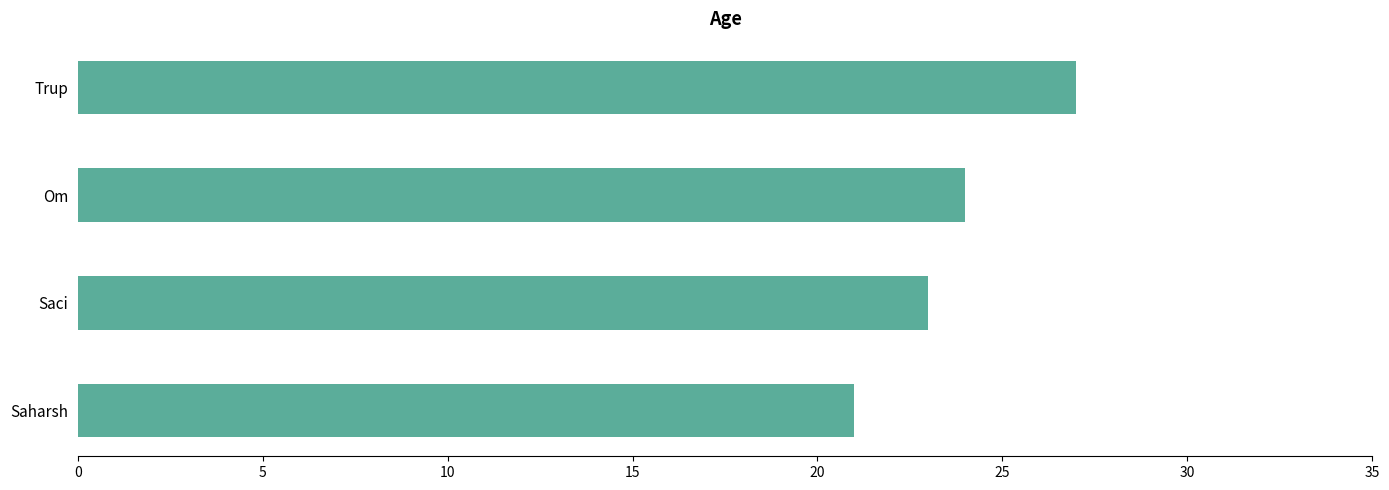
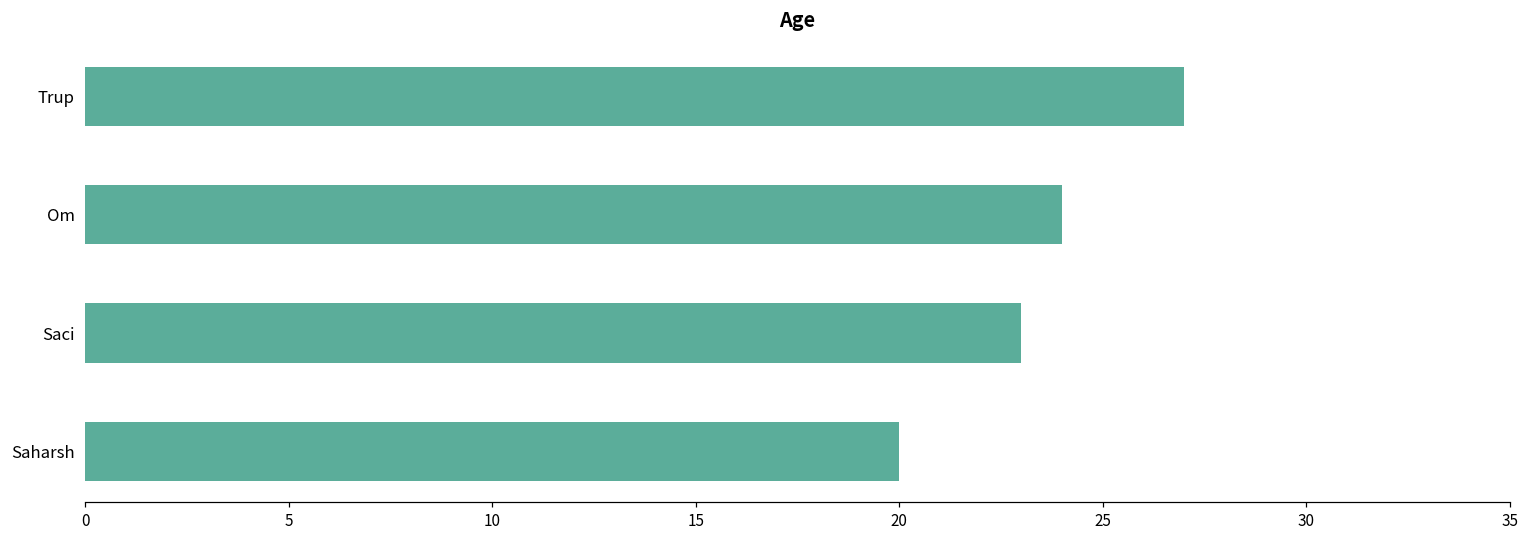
Saharsh: 21 -> 20
